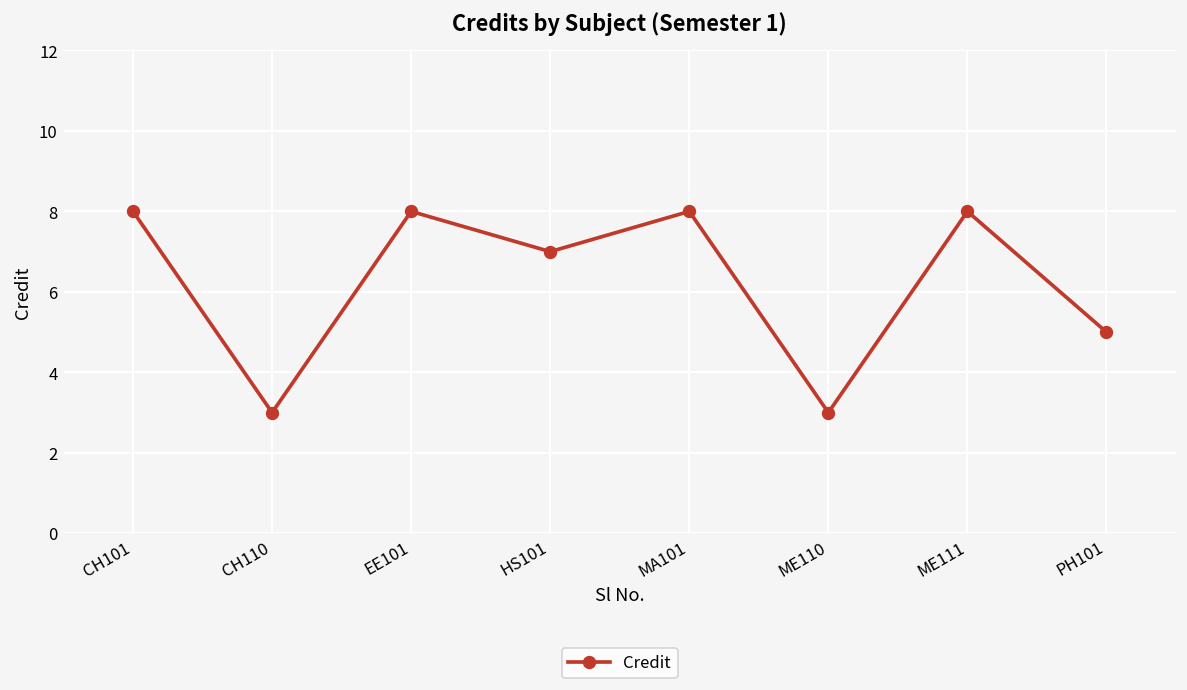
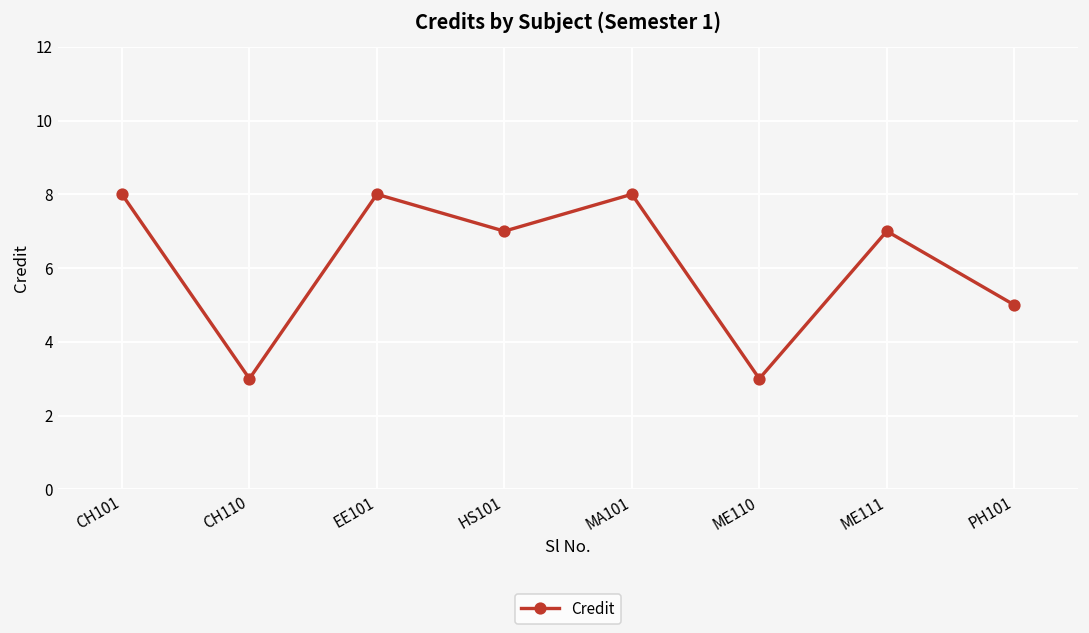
ME111: 8 -> 7
